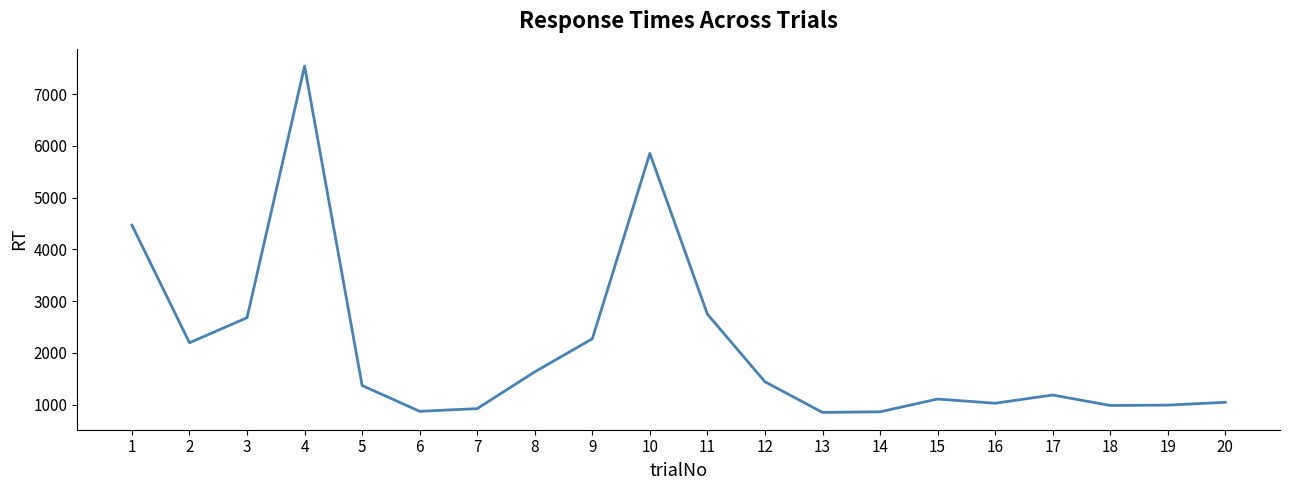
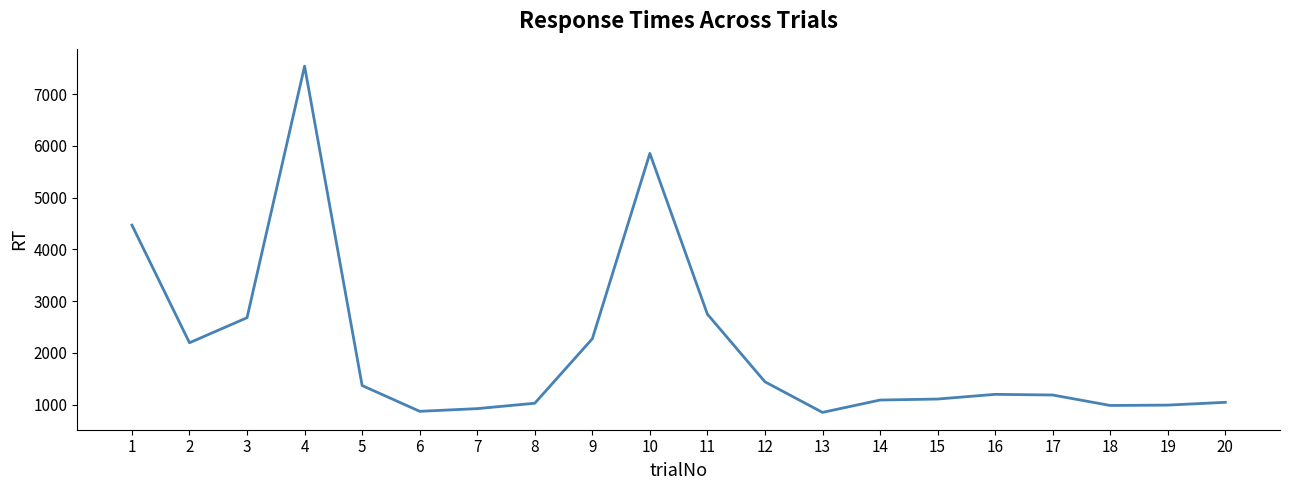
8: 1600 -> 1000
14: 900 -> 1100
16: 1000 -> 1200
